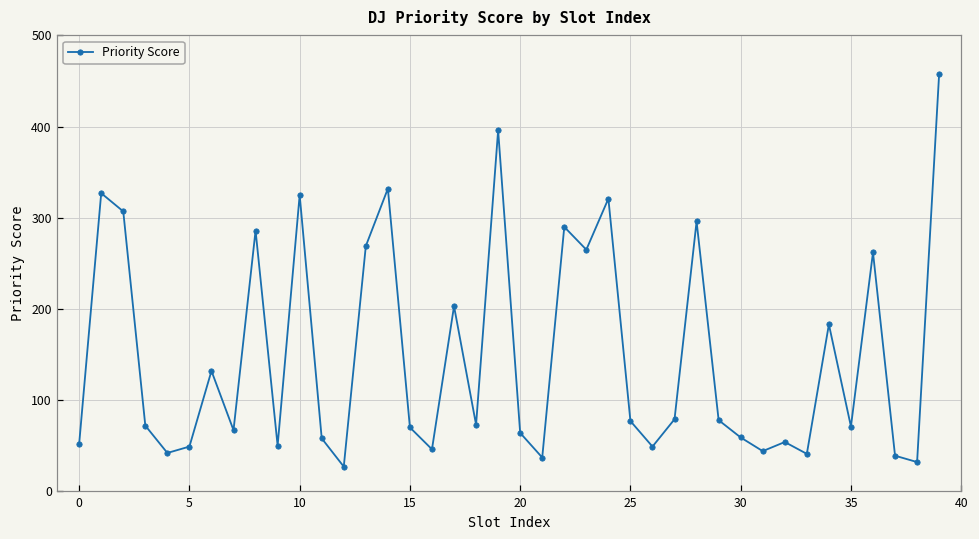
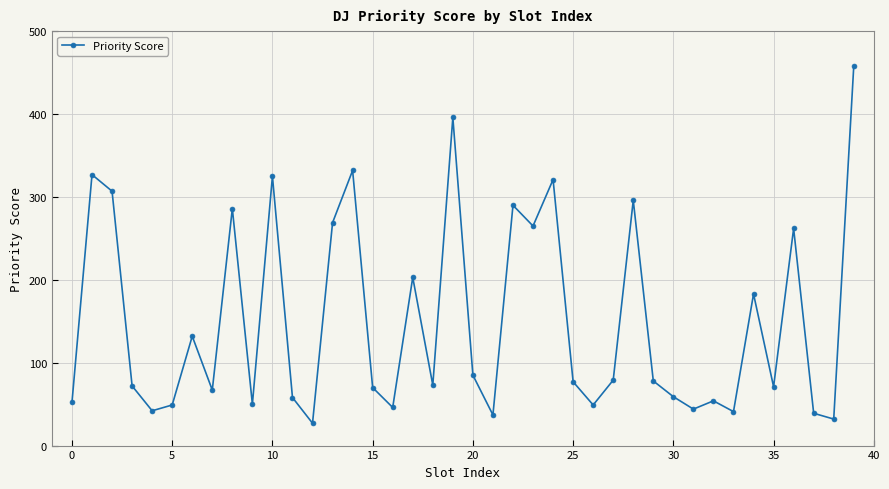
20: 60 -> 90
